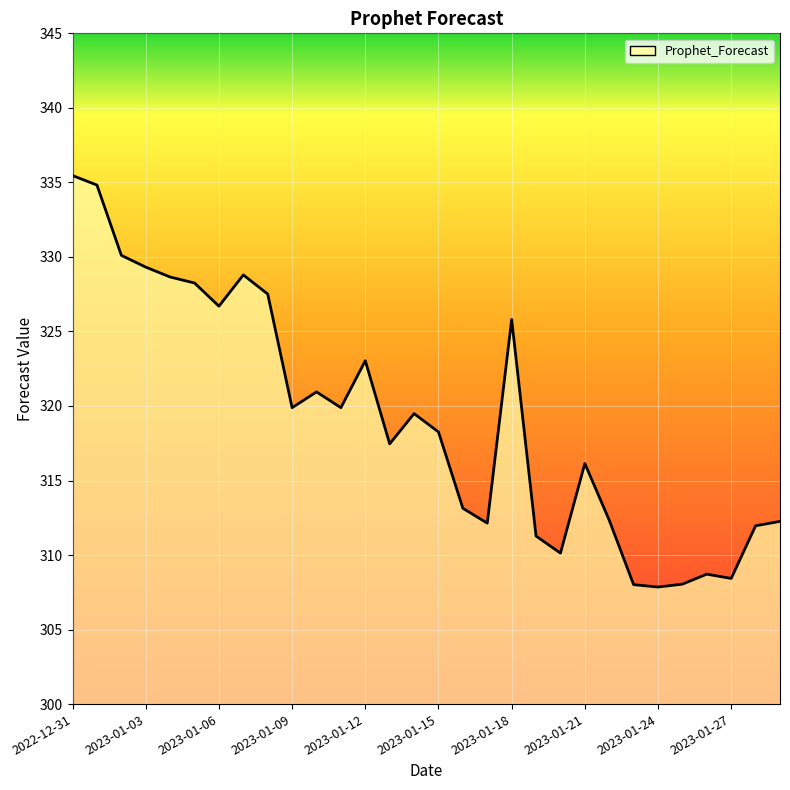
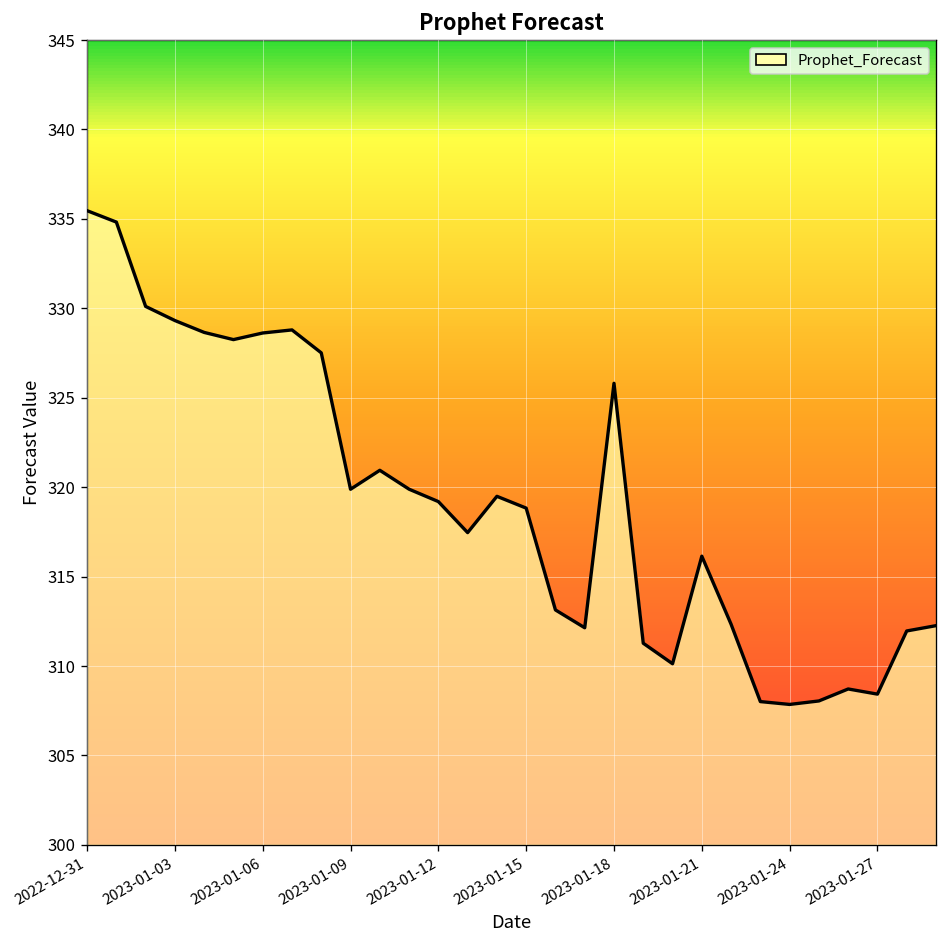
2023-01-06: 326.7 -> 328.6
2023-01-12: 323.0 -> 319.2
2023-01-15: 318.3 -> 318.8
